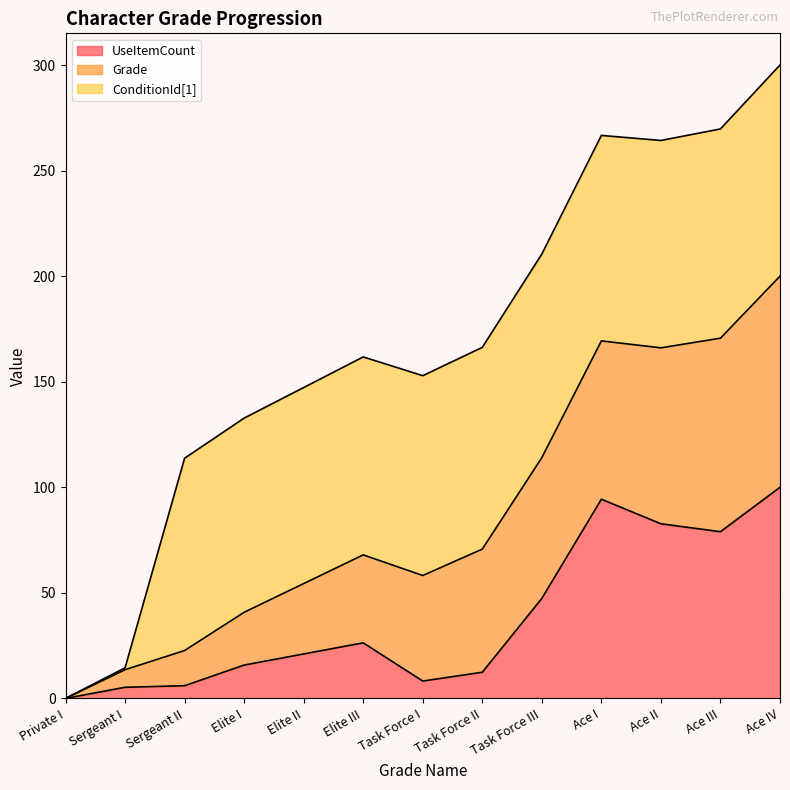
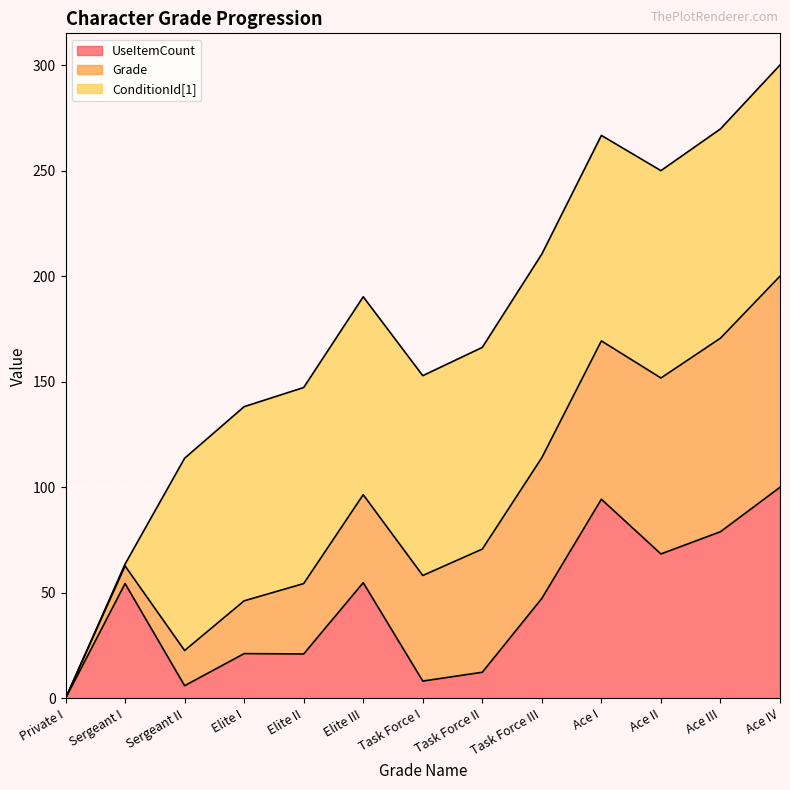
UseItemCount, Sergeant I: 5 -> 54
UseItemCount, Elite I: 16 -> 21
UseItemCount, Elite III: 26 -> 55
UseItemCount, Ace II: 83 -> 68
